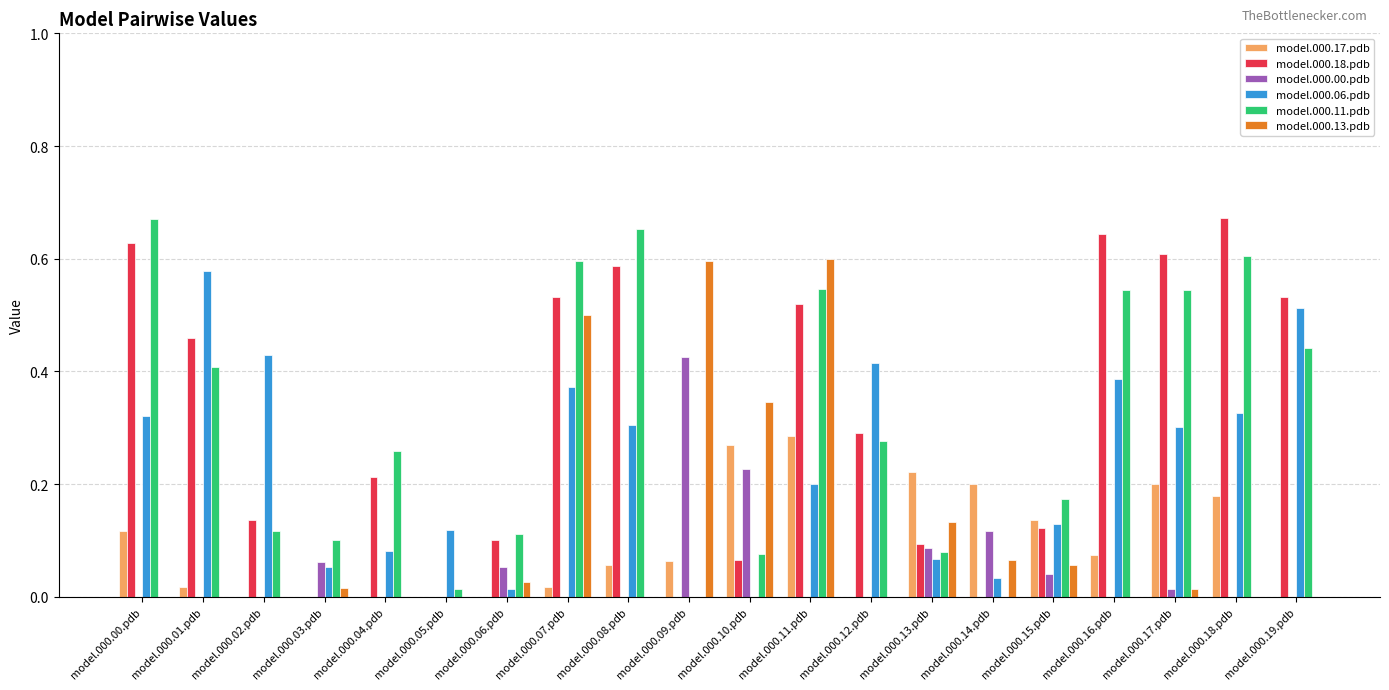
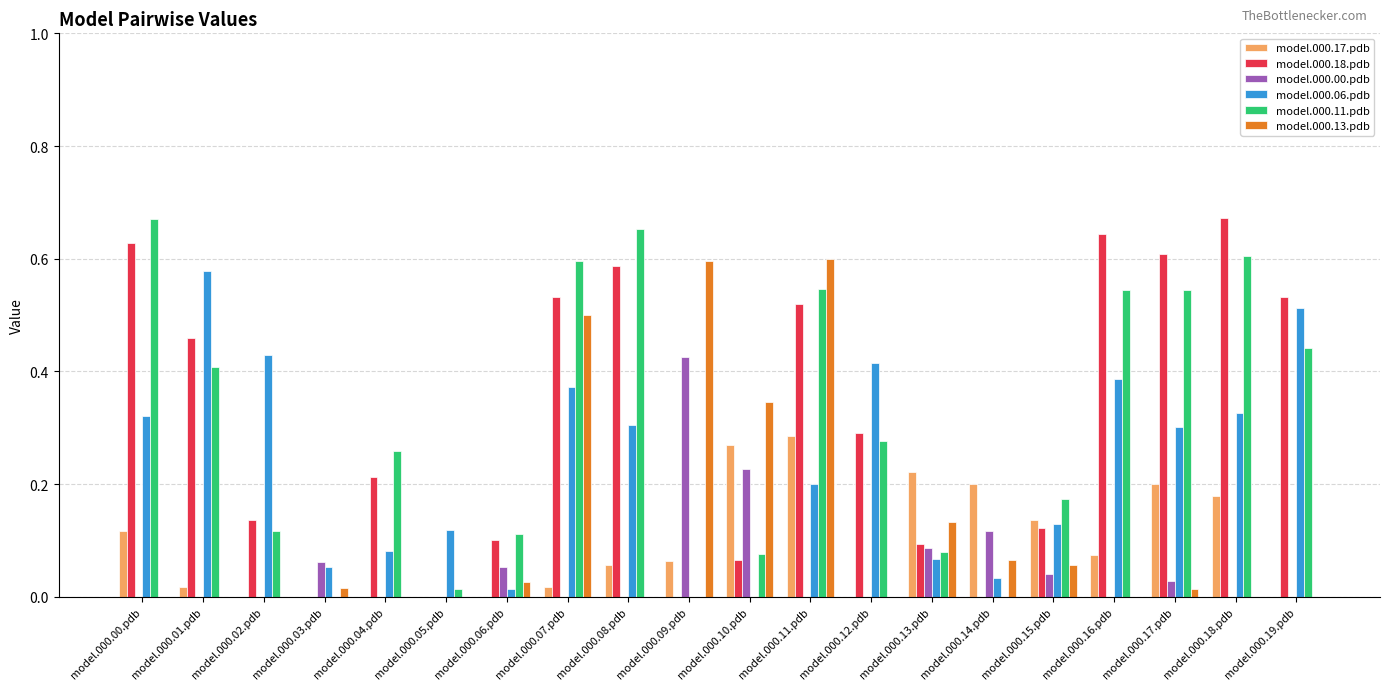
model.000.11.pdb, model.000.03.pdb: 0.1 -> 0.0
model.000.00.pdb, model.000.17.pdb: 0.01 -> 0.03
